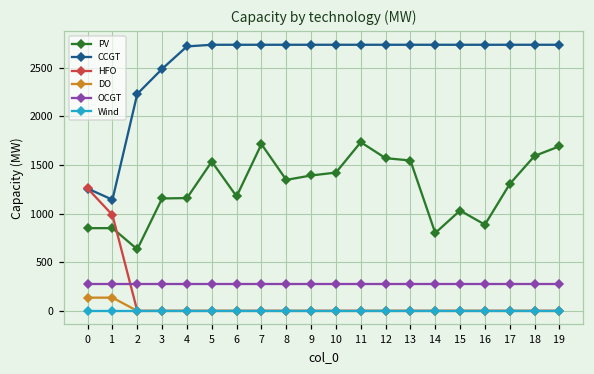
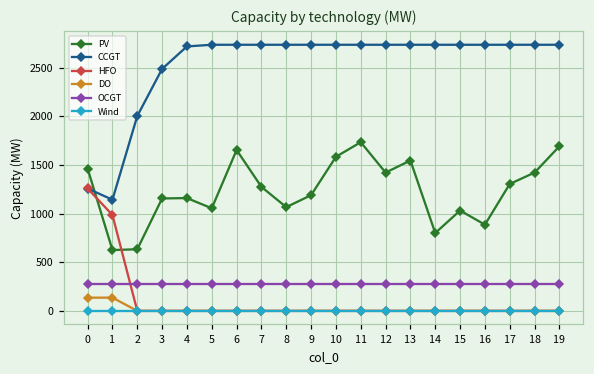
PV, 0: 900 -> 1500
PV, 1: 900 -> 600
CCGT, 2: 2200 -> 2000
PV, 5: 1500 -> 1100
PV, 6: 1200 -> 1700
PV, 7: 1700 -> 1300
PV, 8: 1300 -> 1100
PV, 9: 1400 -> 1200
PV, 10: 1400 -> 1600
PV, 12: 1600 -> 1400
PV, 18: 1600 -> 1400
